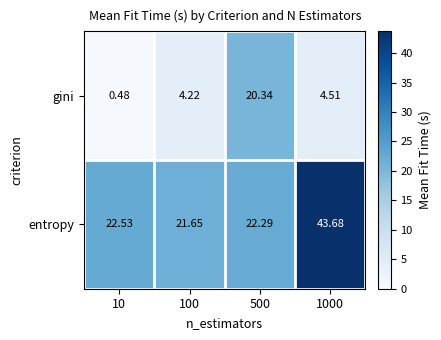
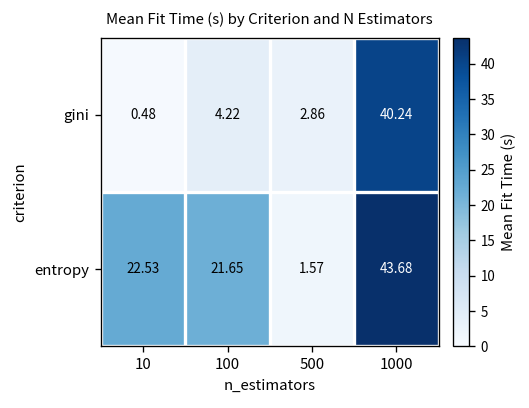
gini, 500: 20.34 -> 2.86
gini, 1000: 4.51 -> 40.24
entropy, 500: 22.29 -> 1.57
